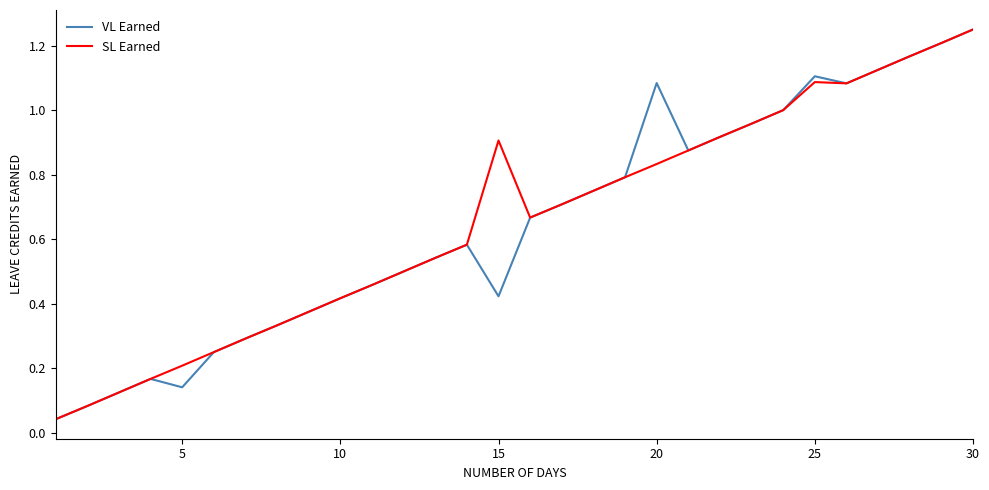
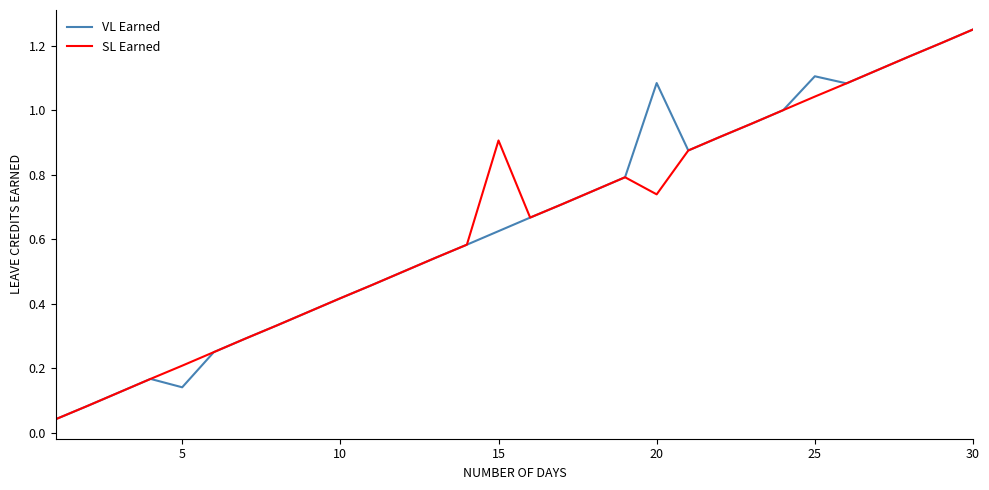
VL Earned, 15: 0.42 -> 0.63
SL Earned, 20: 0.83 -> 0.74
SL Earned, 25: 1.09 -> 1.04
